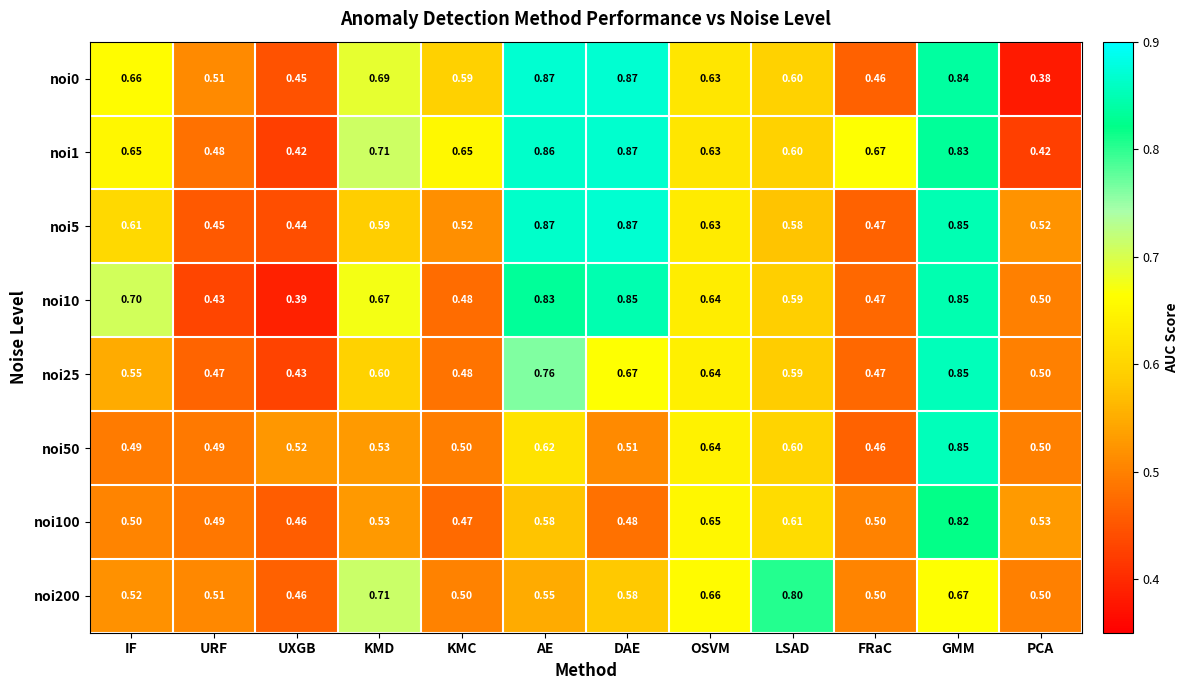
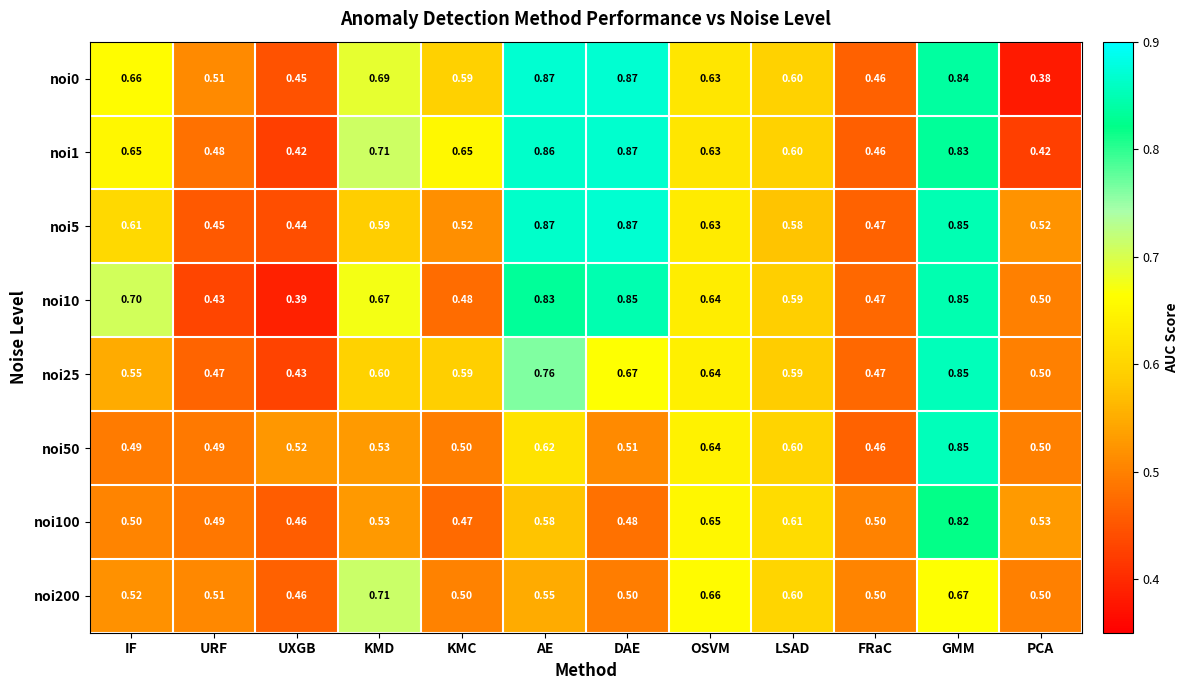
noi1, FRaC: 0.67 -> 0.46
noi25, KMC: 0.48 -> 0.59
noi200, DAE: 0.58 -> 0.50
noi200, LSAD: 0.80 -> 0.60
